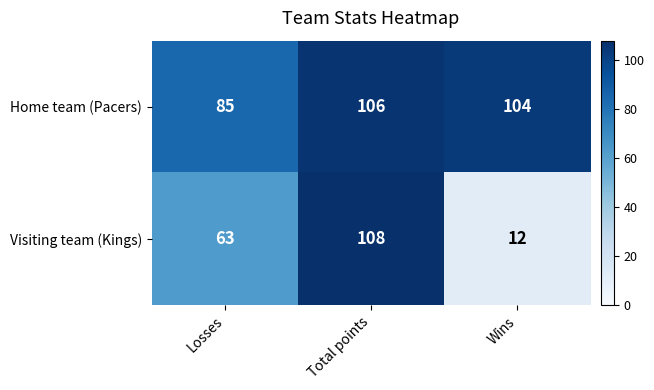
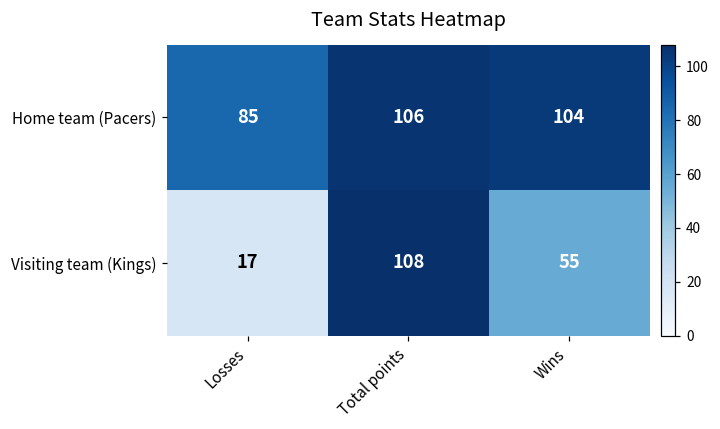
Visiting team (Kings), Losses: 63 -> 17
Visiting team (Kings), Wins: 12 -> 55
